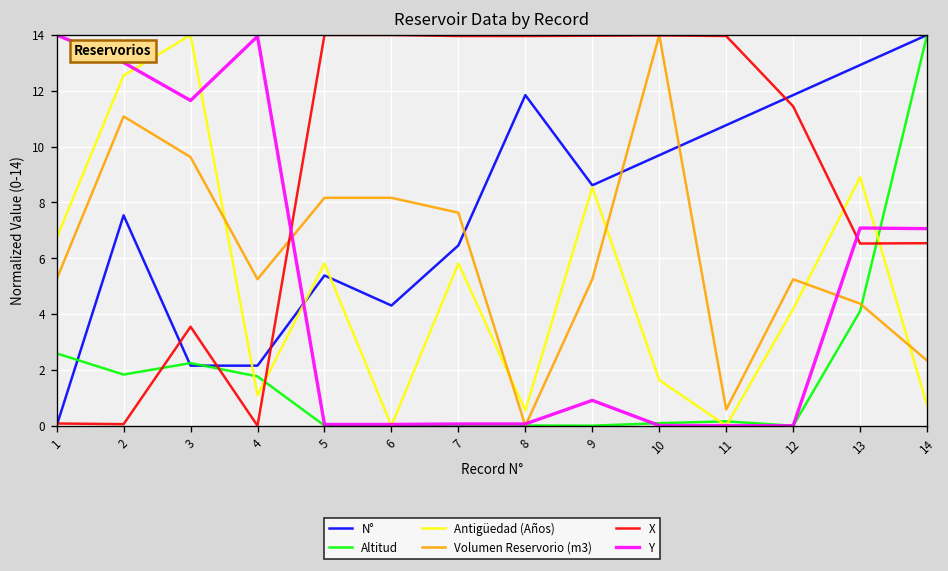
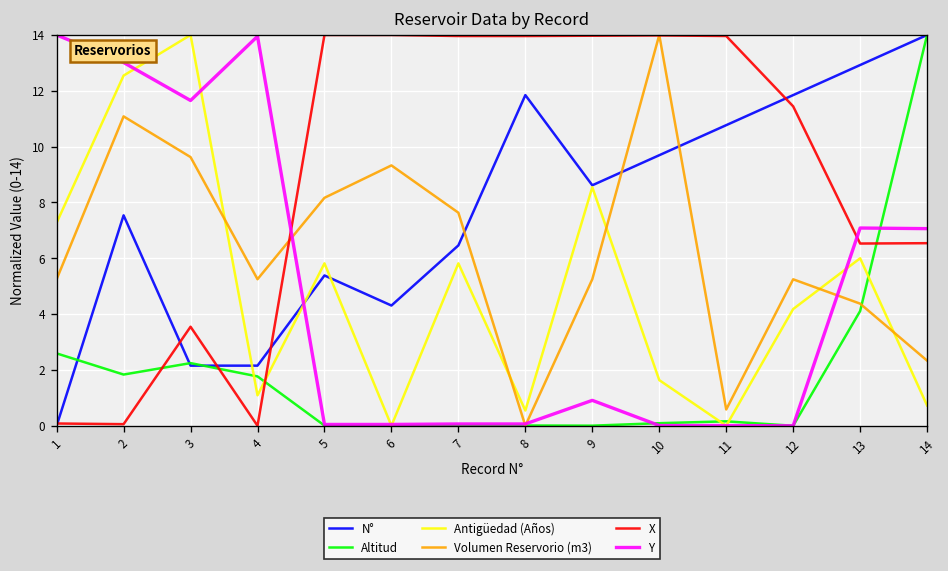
Antigüedad (Años), 1: 6.7 -> 7.3
Volumen Reservorio (m3), 6: 8.2 -> 9.3
Antigüedad (Años), 13: 8.9 -> 6.0
